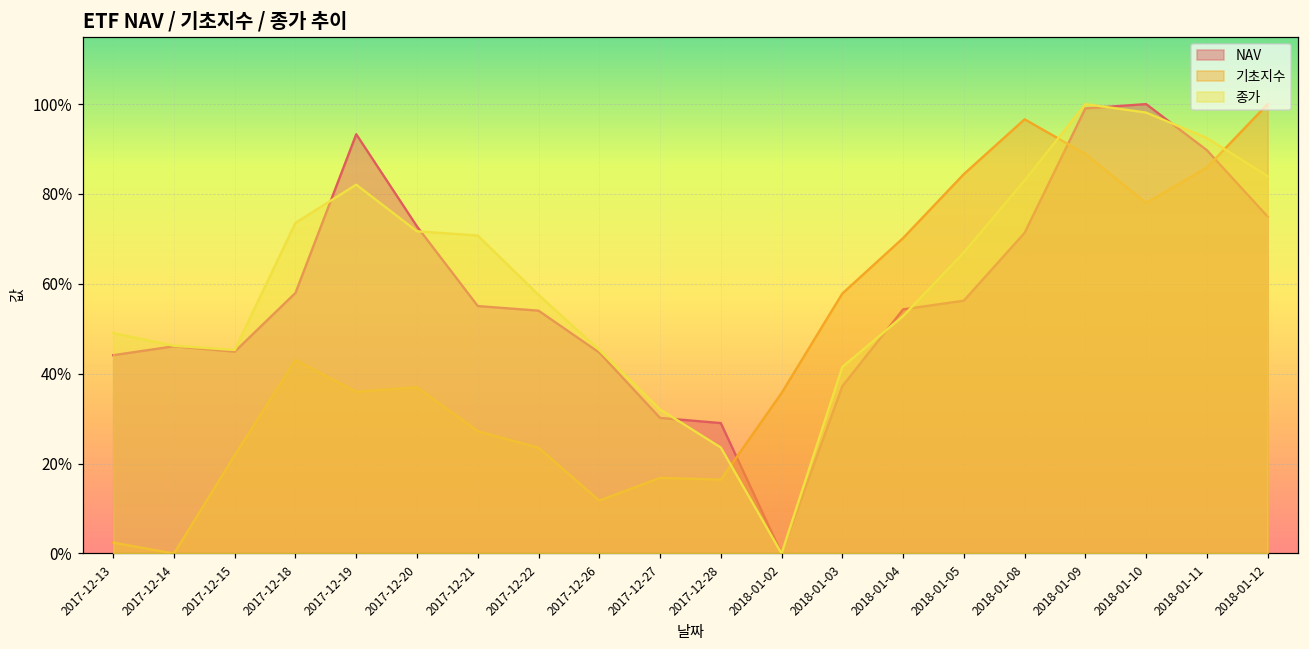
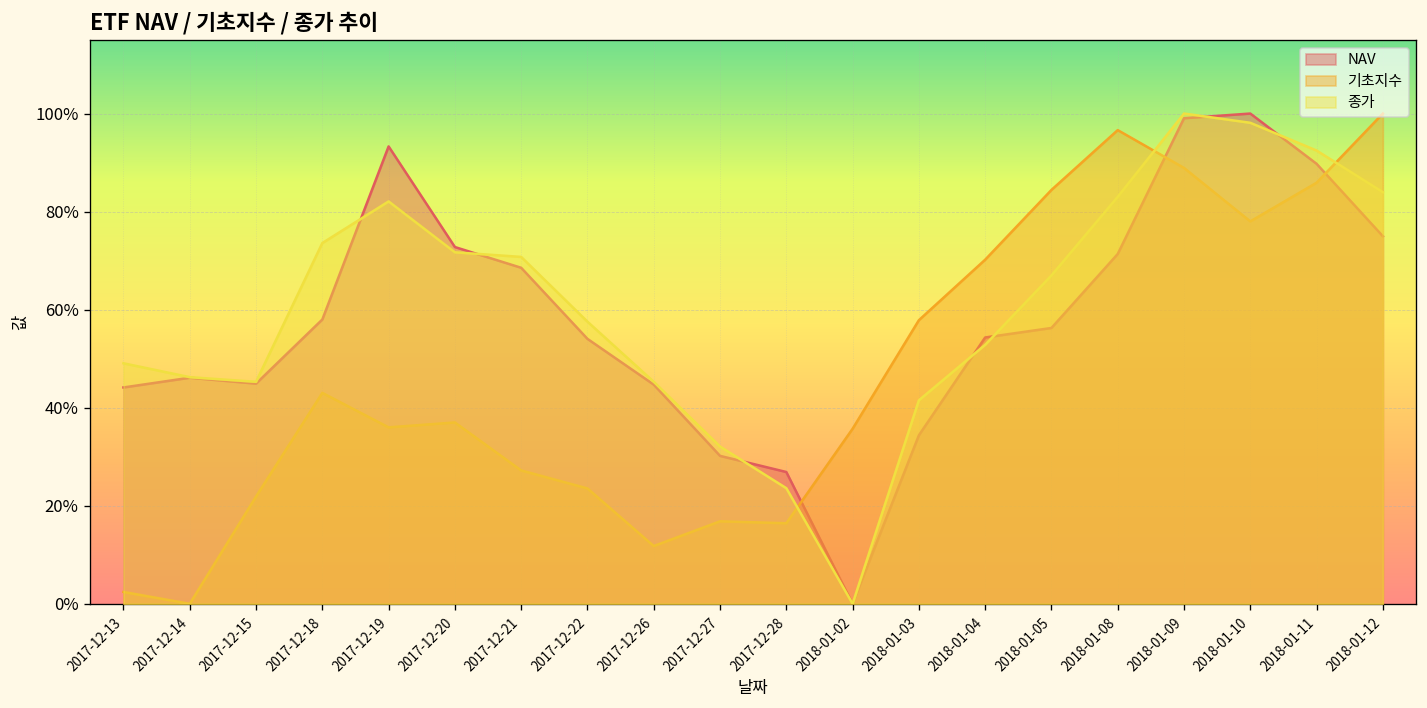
NAV, 2017-12-21: 55% -> 69%
NAV, 2017-12-28: 29% -> 27%
NAV, 2018-01-03: 37% -> 34%
